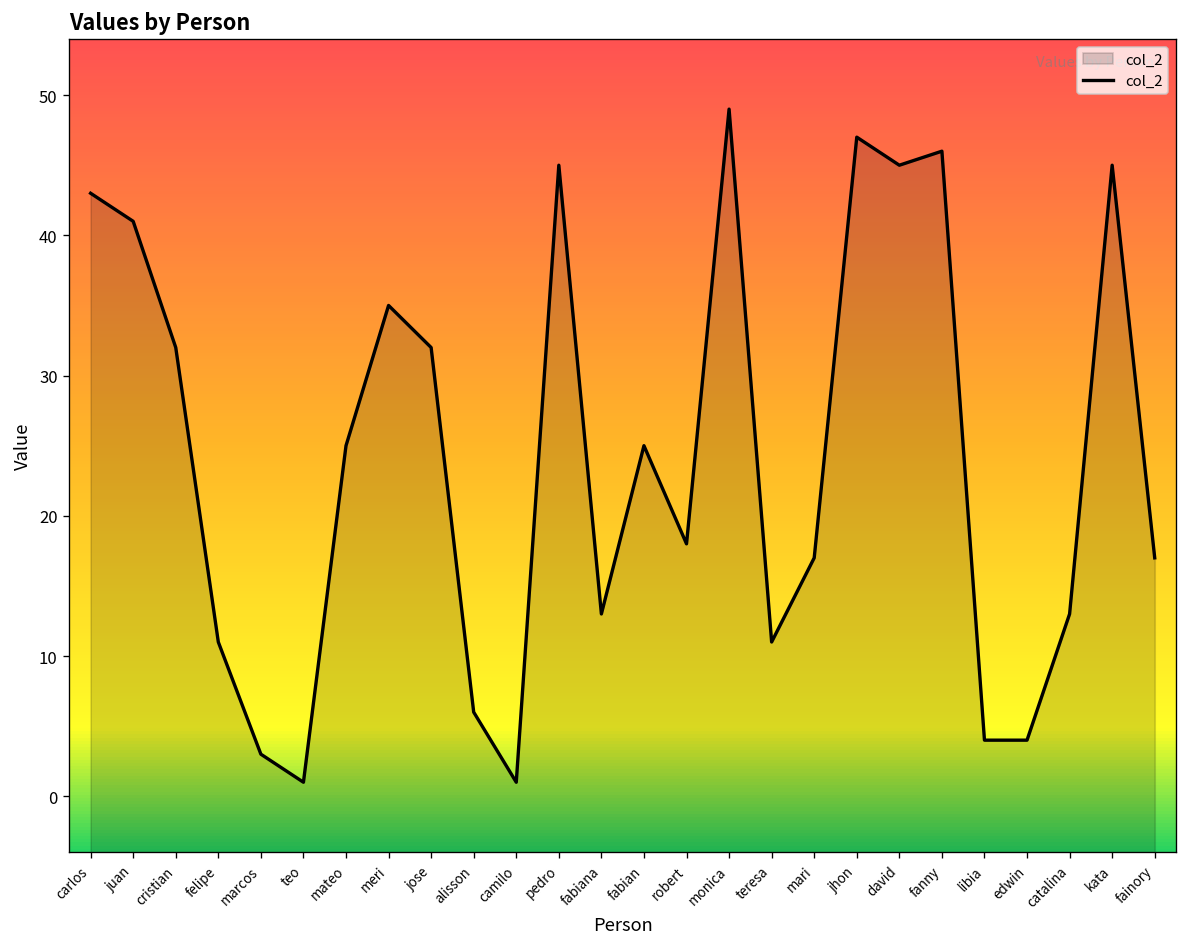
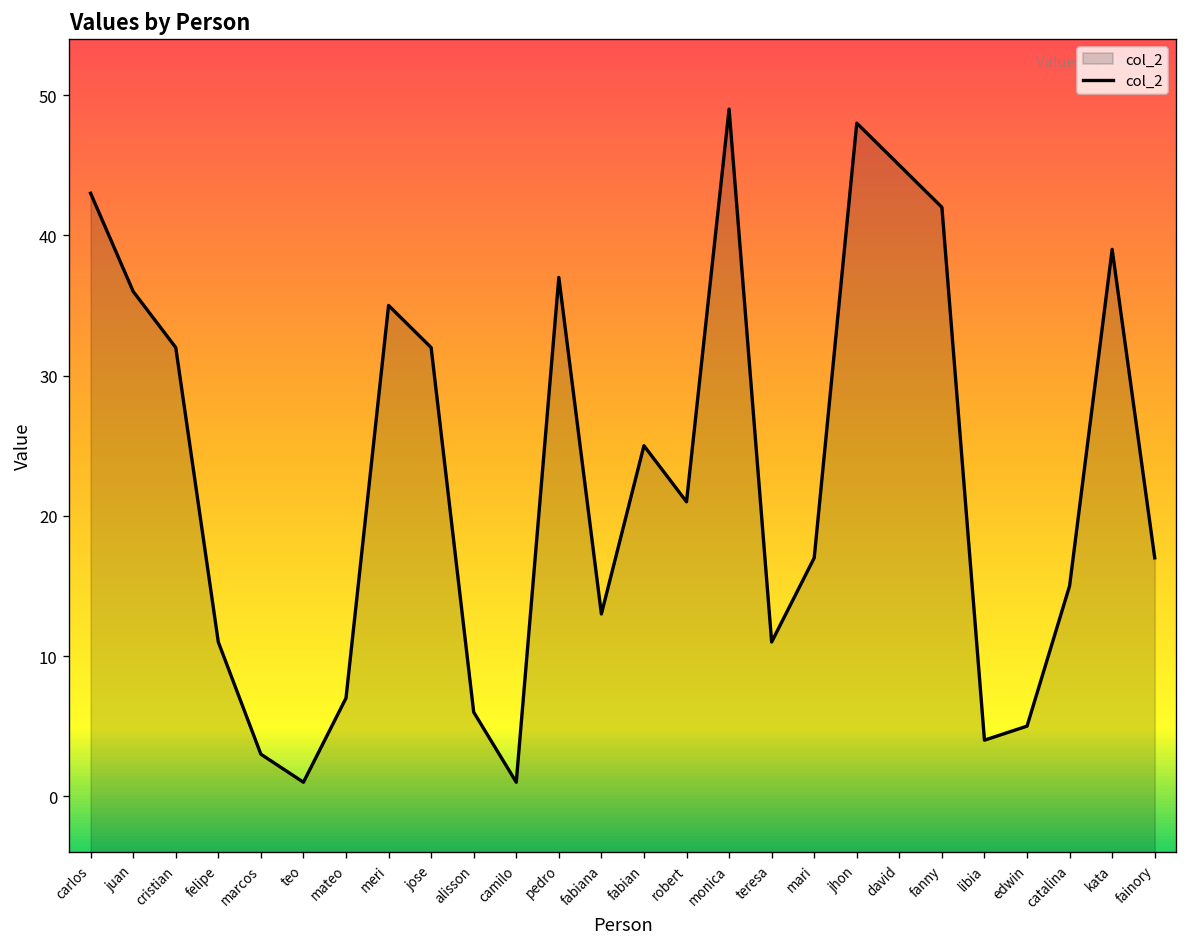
juan: 41 -> 36
mateo: 25 -> 7
pedro: 45 -> 37
robert: 18 -> 21
jhon: 47 -> 48
fanny: 46 -> 42
edwin: 4 -> 5
catalina: 13 -> 15
kata: 45 -> 39
